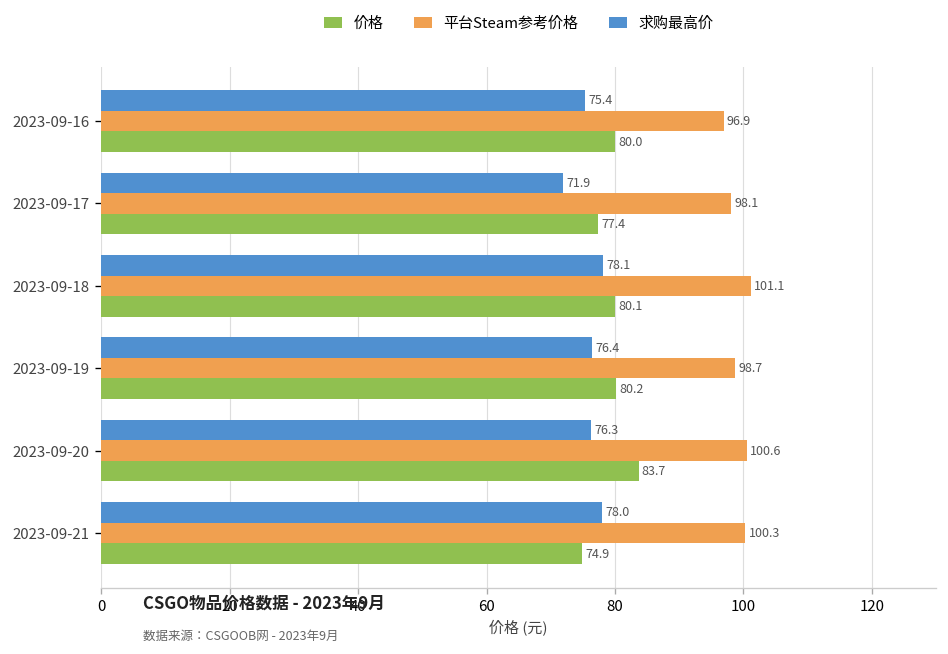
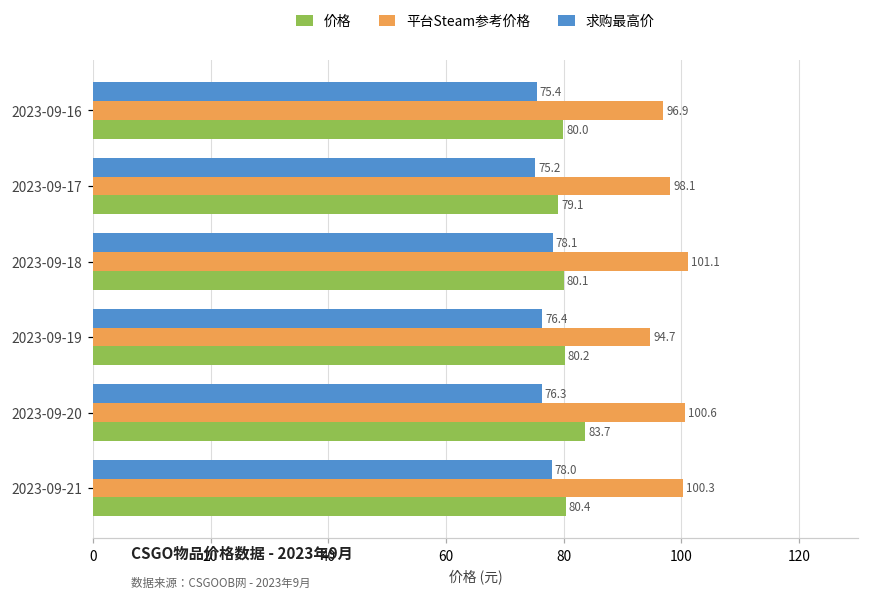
求购最高价, 2023-09-17: 71.9 -> 75.2
价格, 2023-09-17: 77.4 -> 79.1
平台Steam参考价格, 2023-09-19: 98.7 -> 94.7
价格, 2023-09-21: 74.9 -> 80.4
